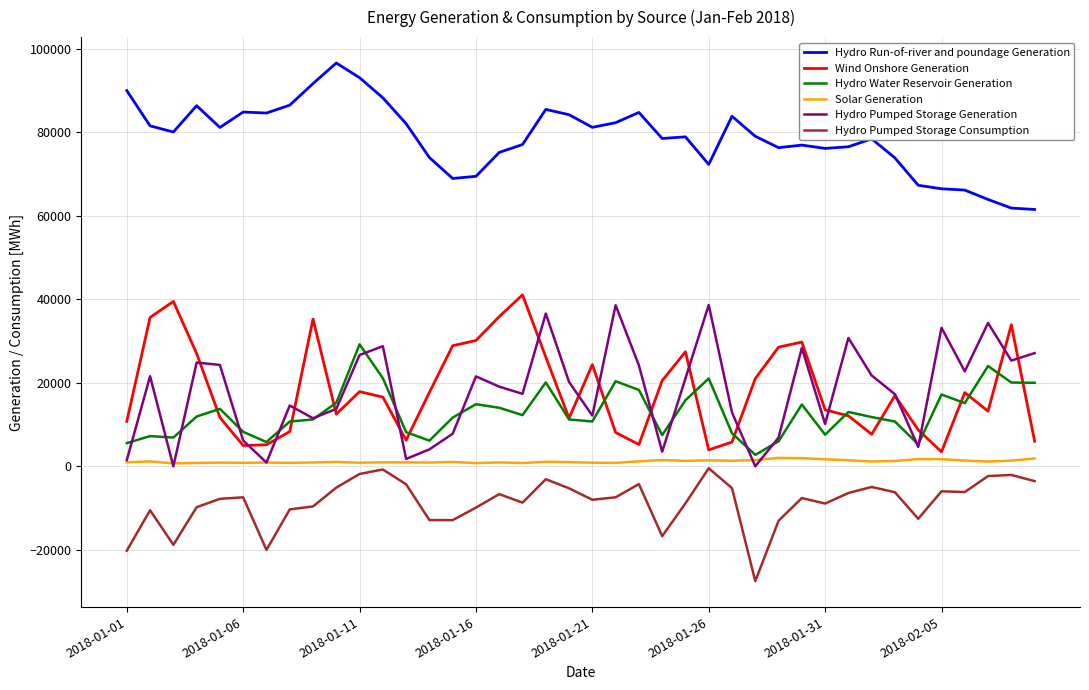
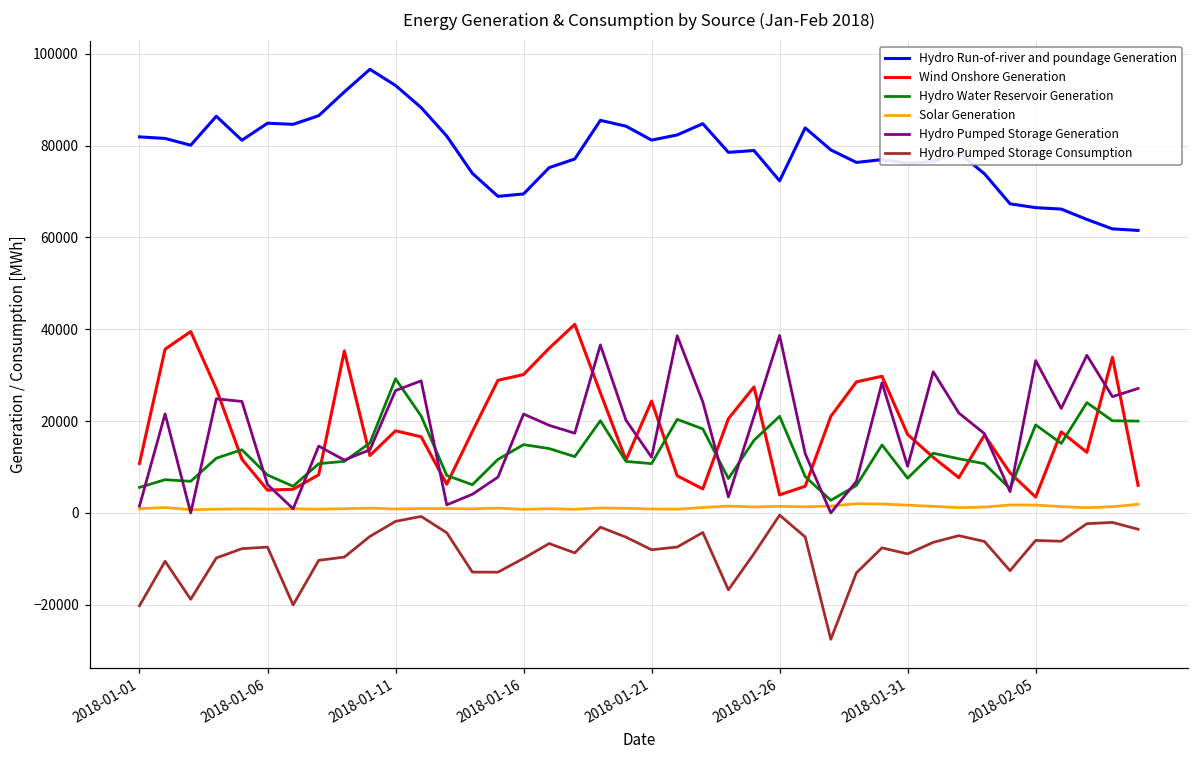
Hydro Run-of-river and poundage Generation, 2018-01-01: 90000 -> 82000
Wind Onshore Generation, 2018-01-31: 14000 -> 17000
Hydro Water Reservoir Generation, 2018-02-05: 17000 -> 19000
